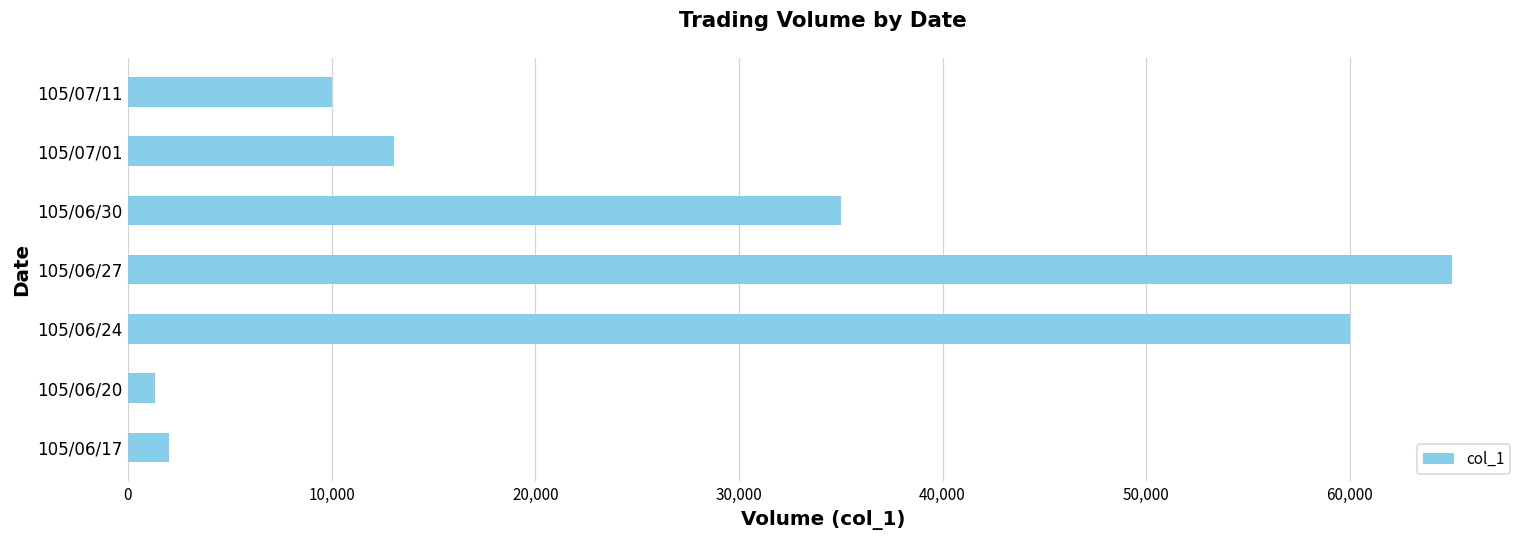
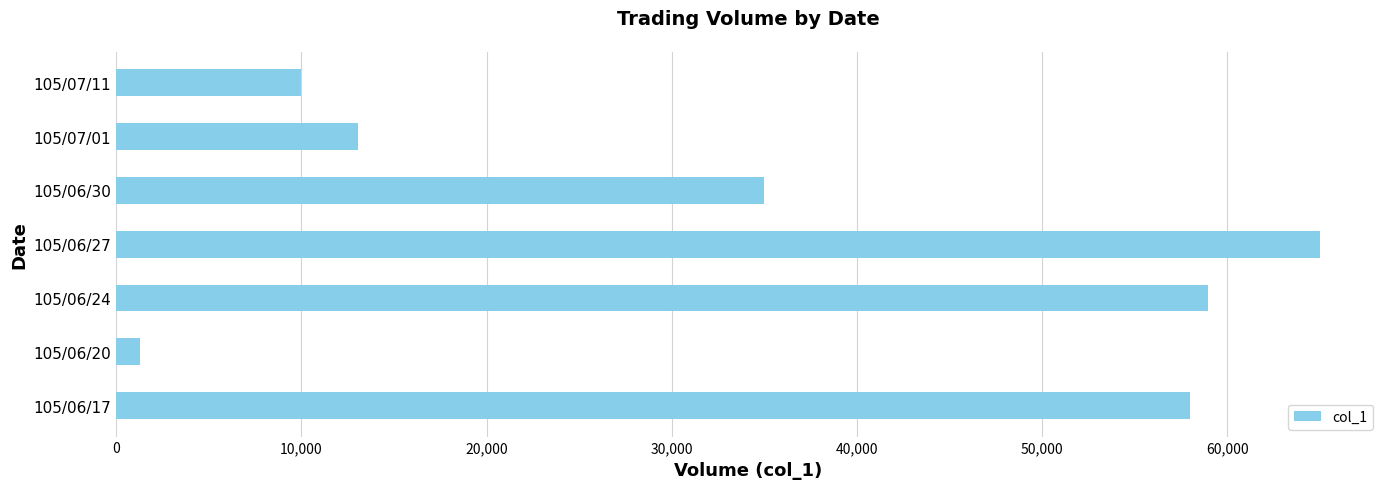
105/06/24: 60,000 -> 59,000
105/06/17: 2,000 -> 58,000
